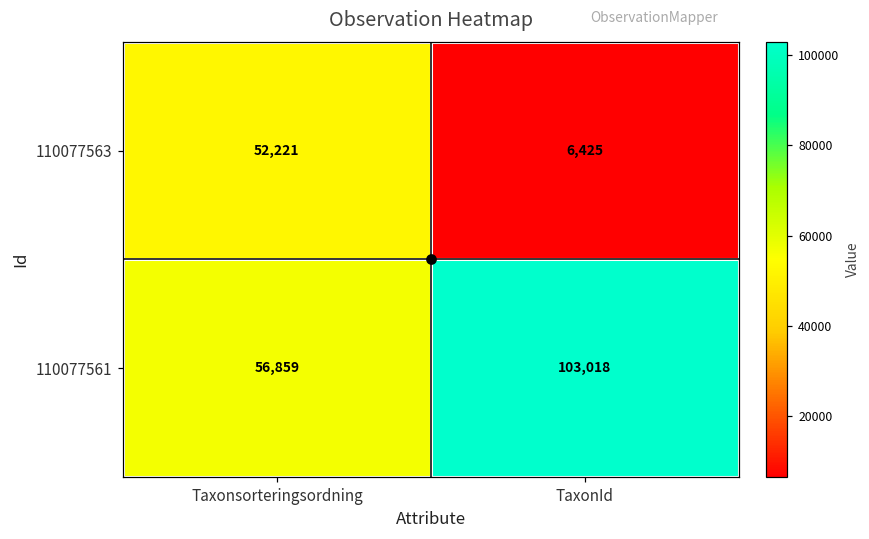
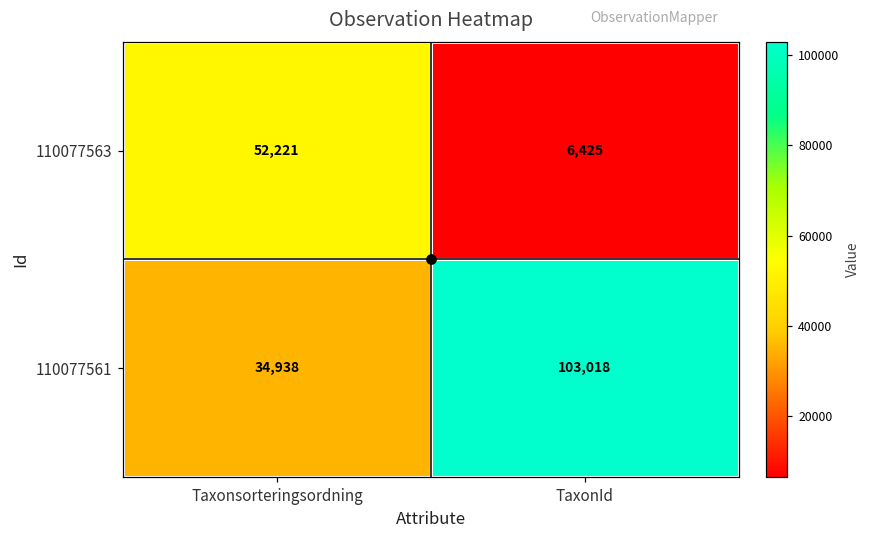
110077561, Taxonsorteringsordning: 56,859 -> 34,938
